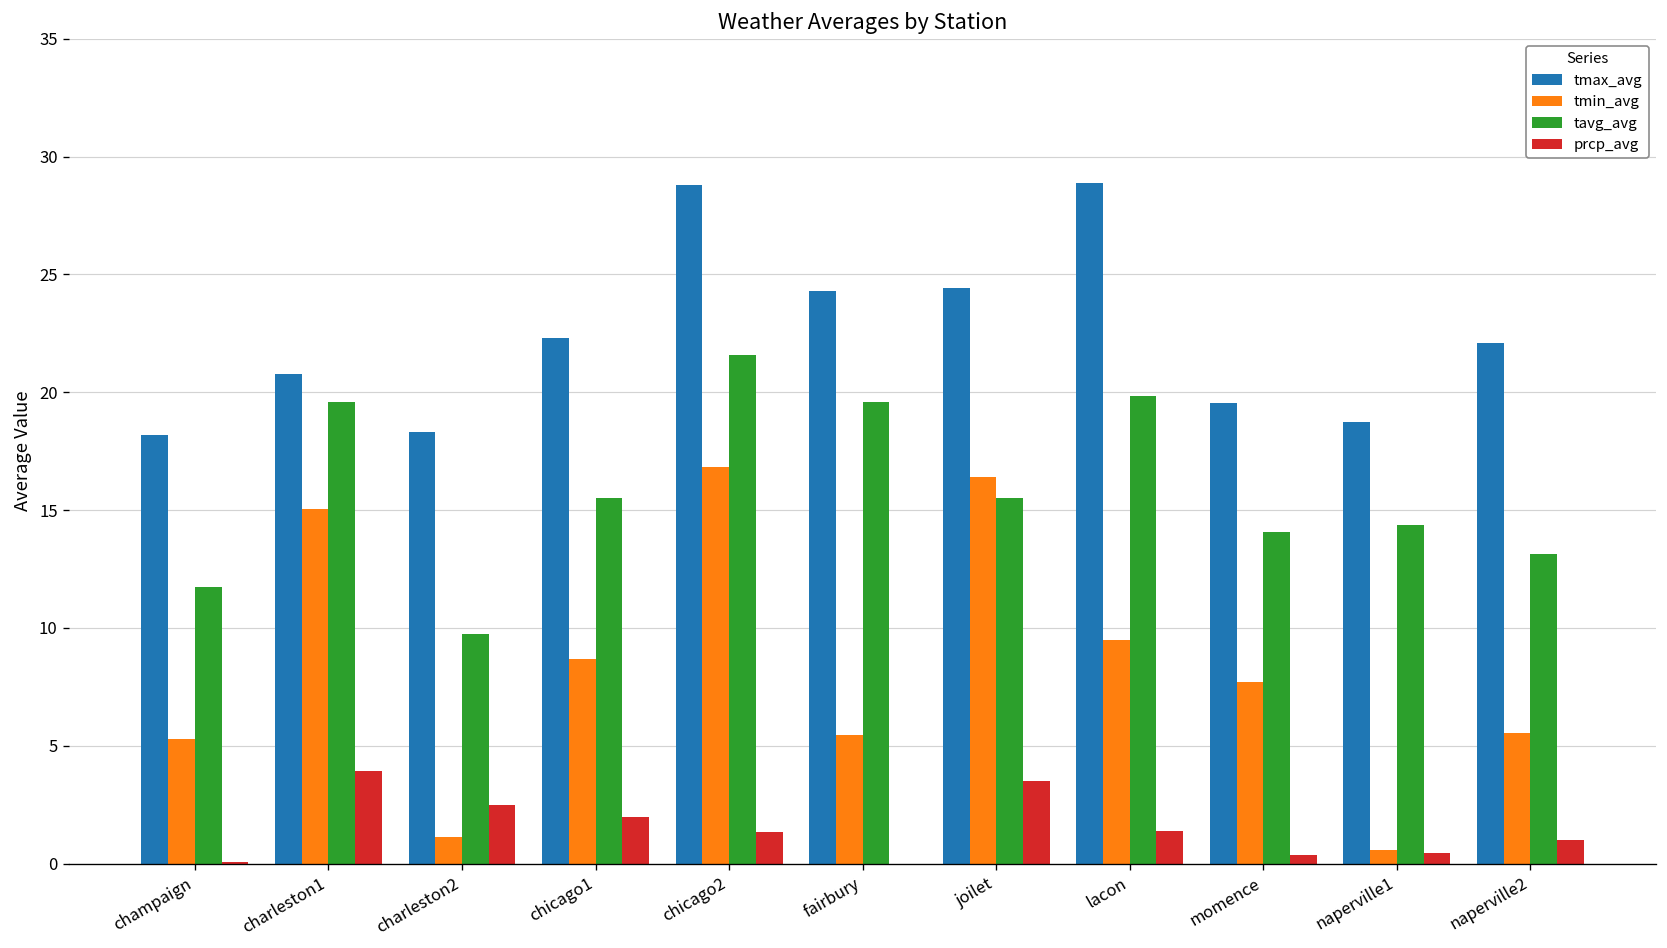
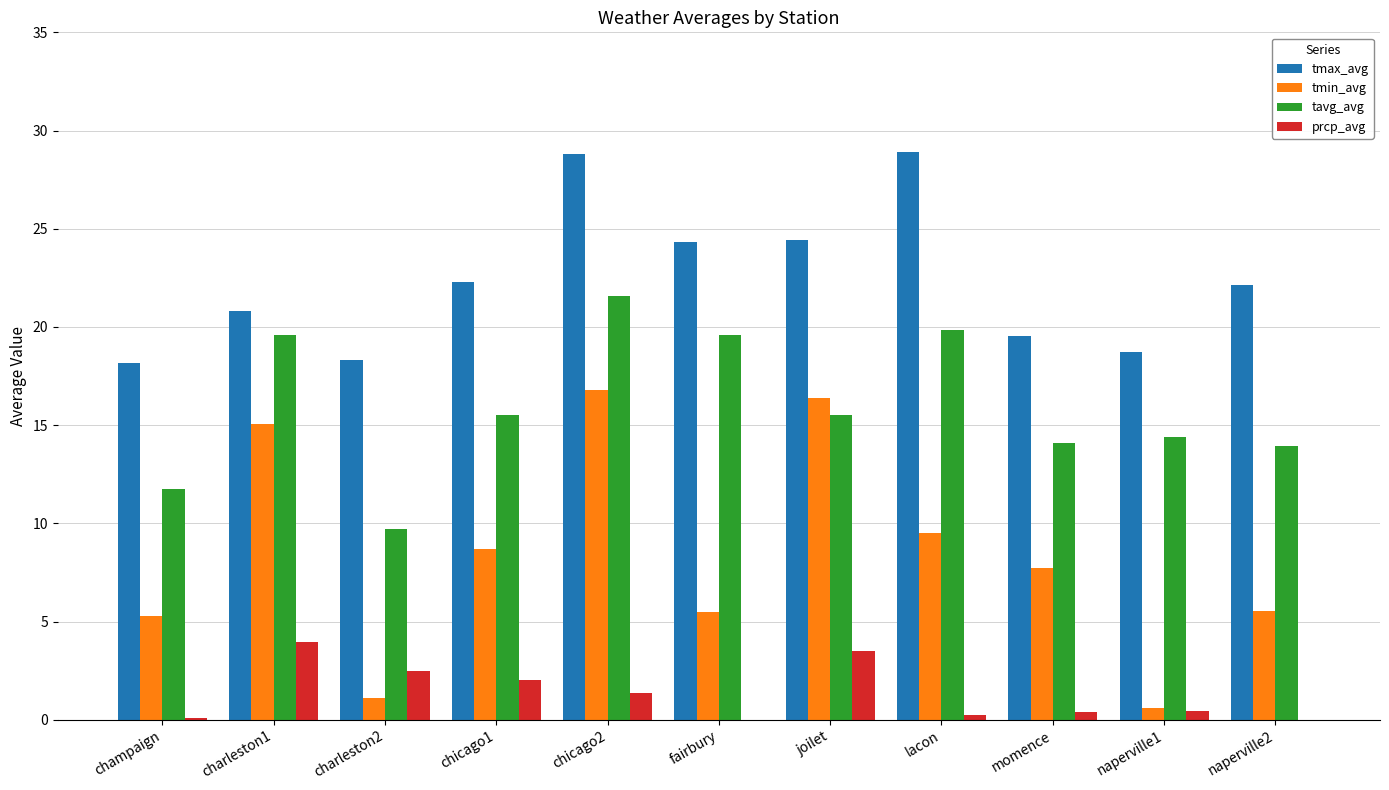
prcp_avg, lacon: 1.4 -> 0.3
tavg_avg, naperville2: 13.2 -> 14.0
prcp_avg, naperville2: 1 -> 0
